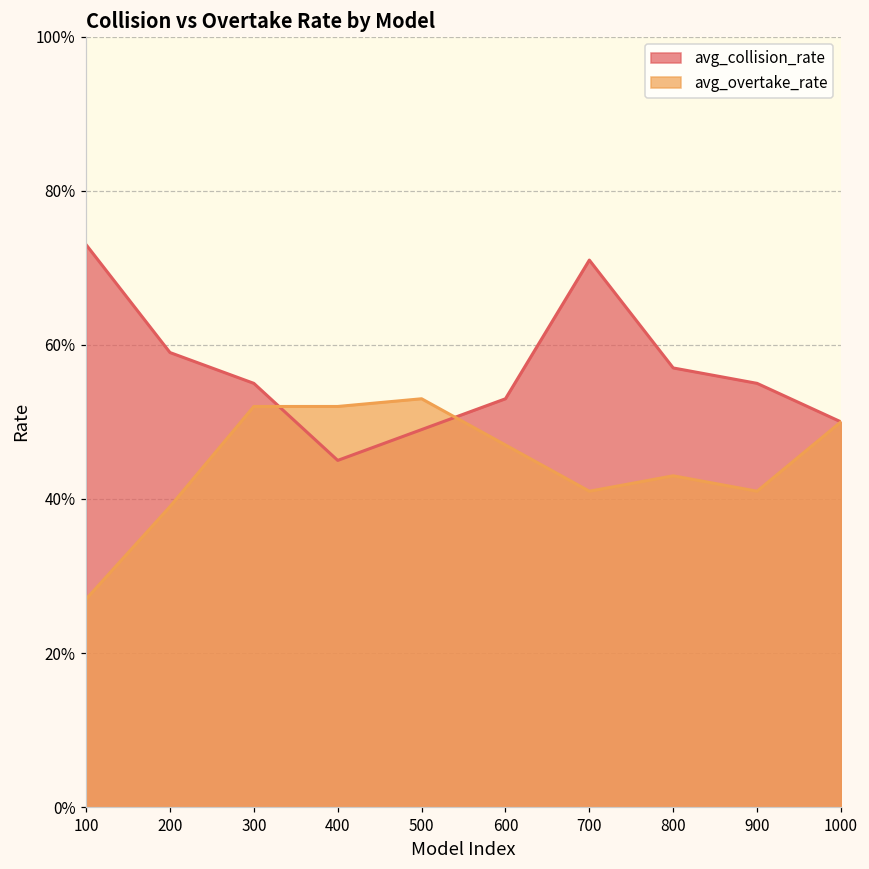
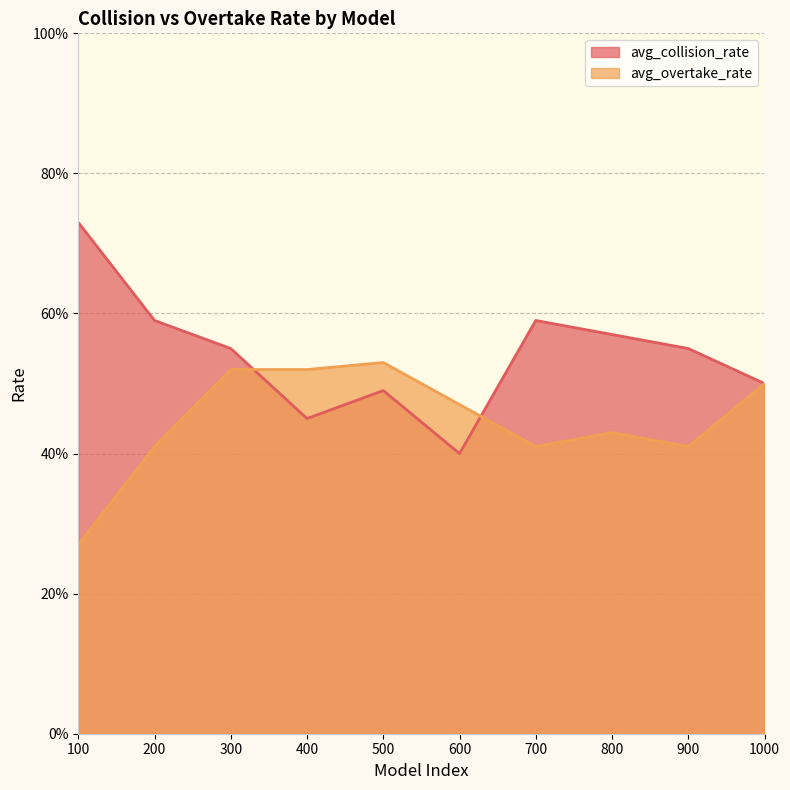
avg_overtake_rate, 200: 39% -> 41%
avg_collision_rate, 600: 53% -> 40%
avg_collision_rate, 700: 71% -> 59%
